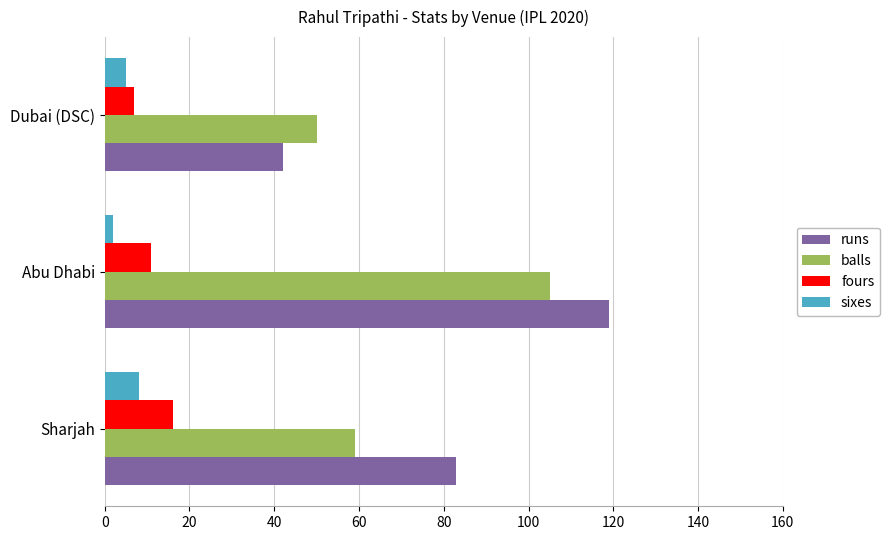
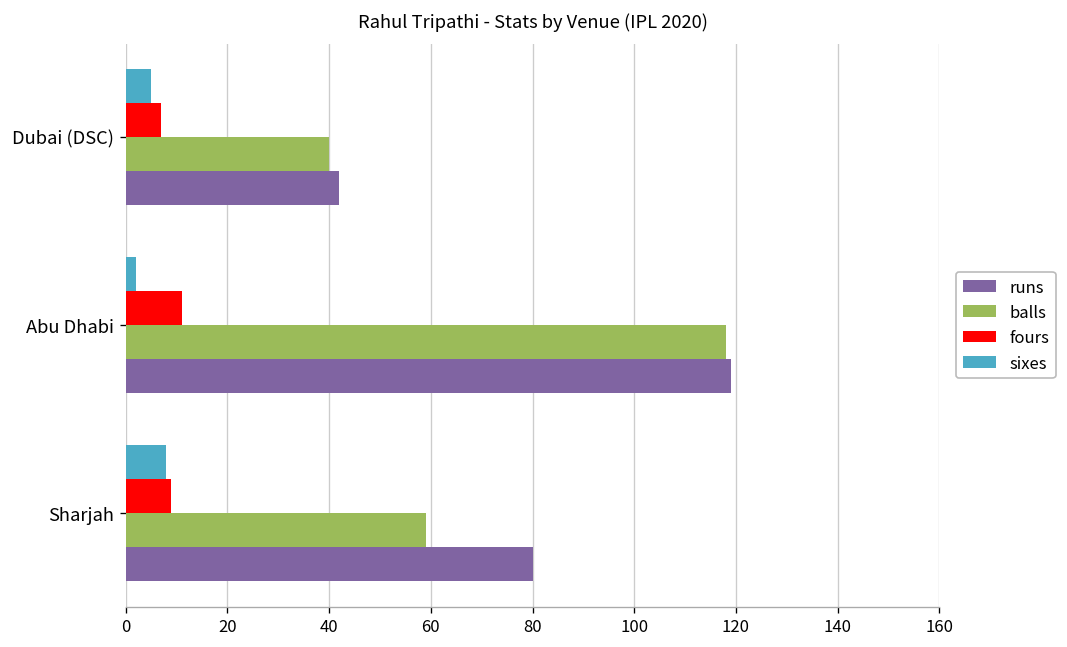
balls, Dubai (DSC): 50 -> 40
balls, Abu Dhabi: 105 -> 118
fours, Sharjah: 16 -> 9
runs, Sharjah: 83 -> 80
